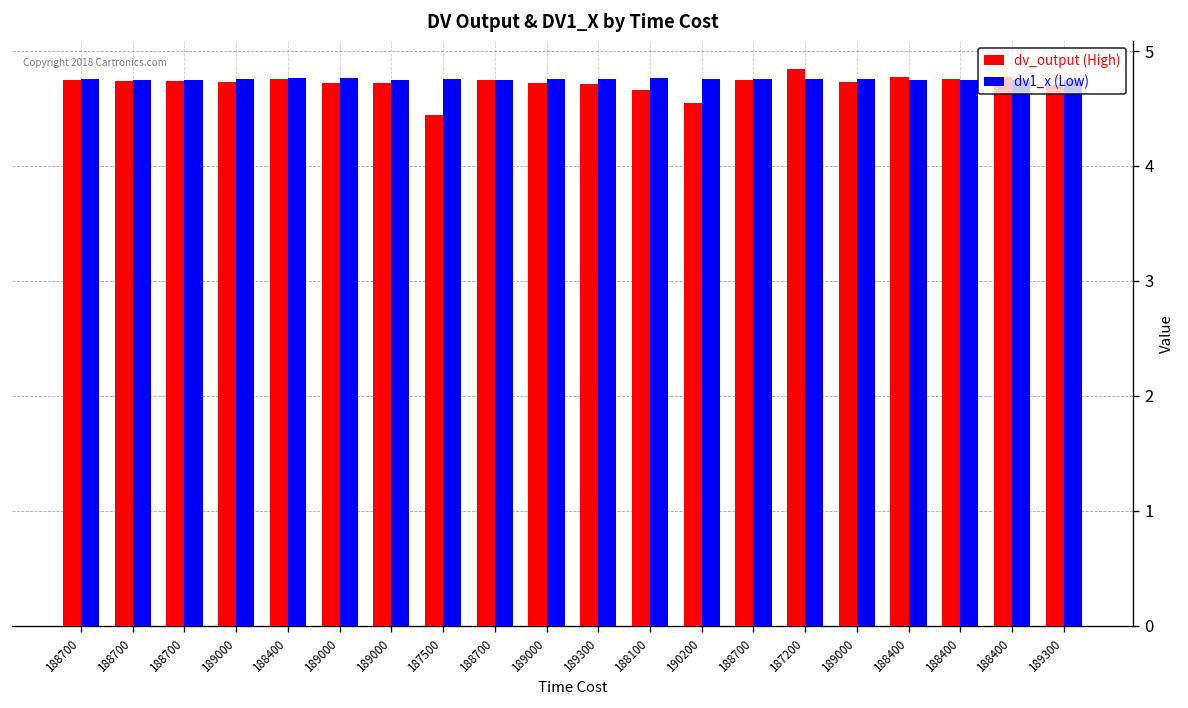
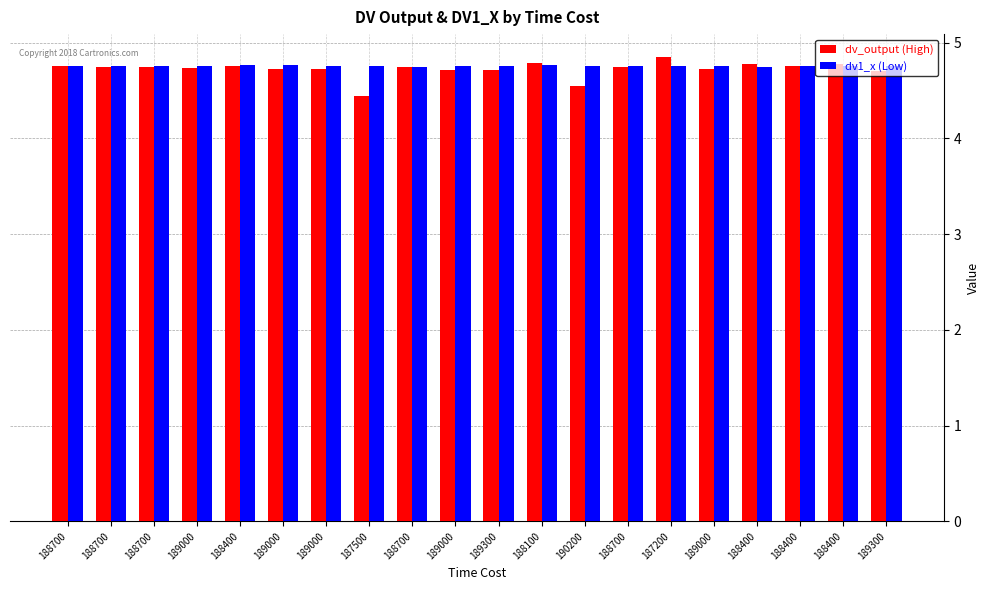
dv_output (High), 188100: 4.7 -> 4.8
